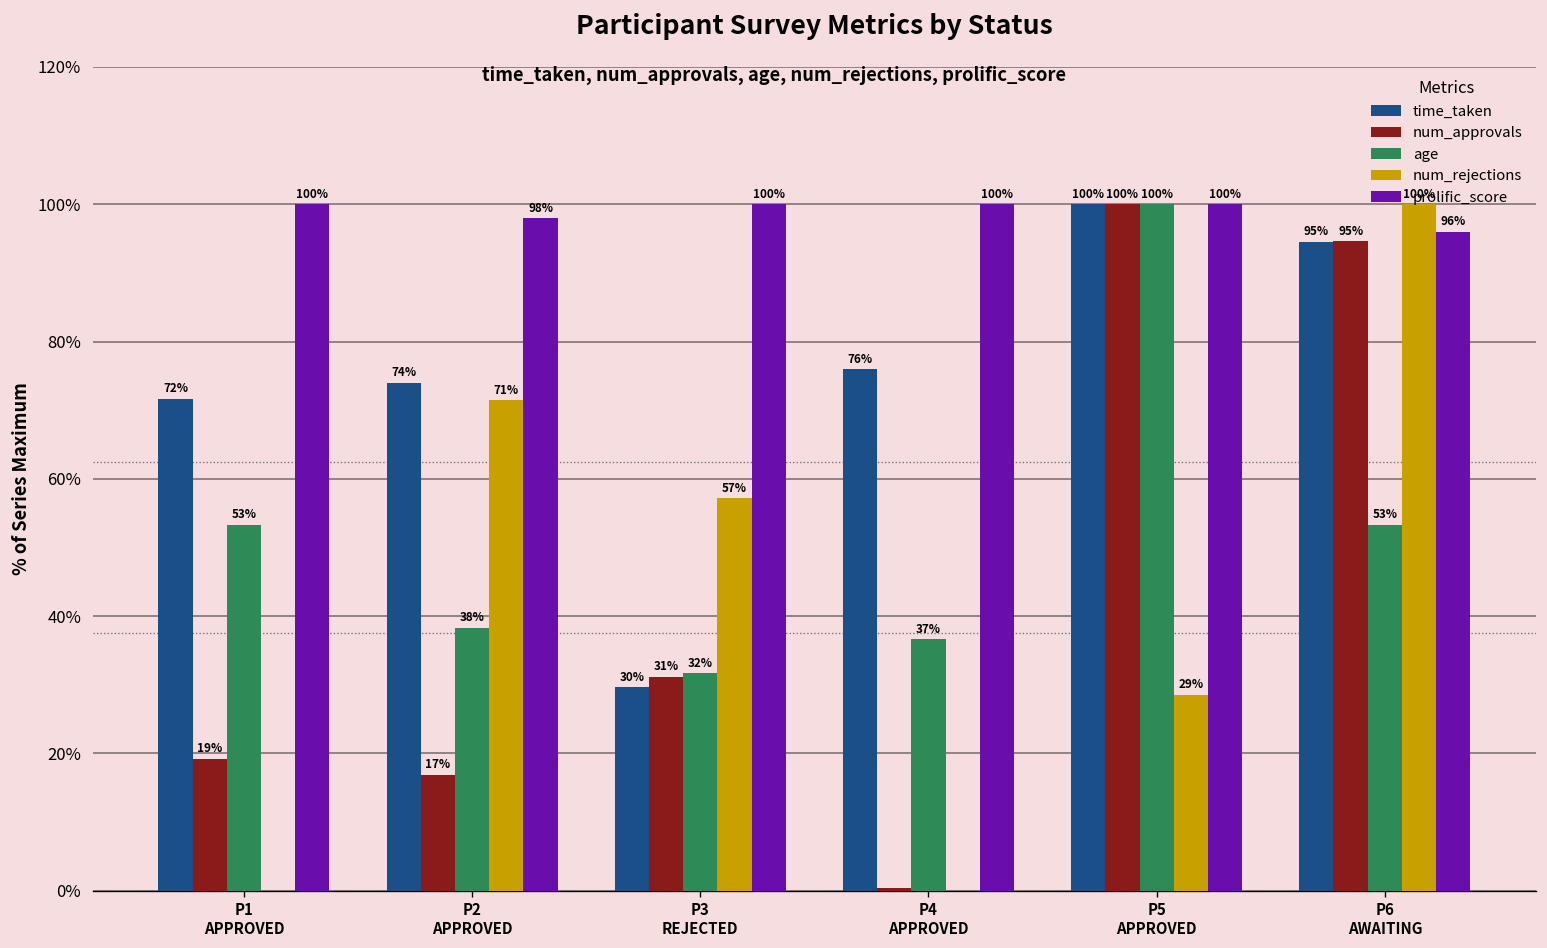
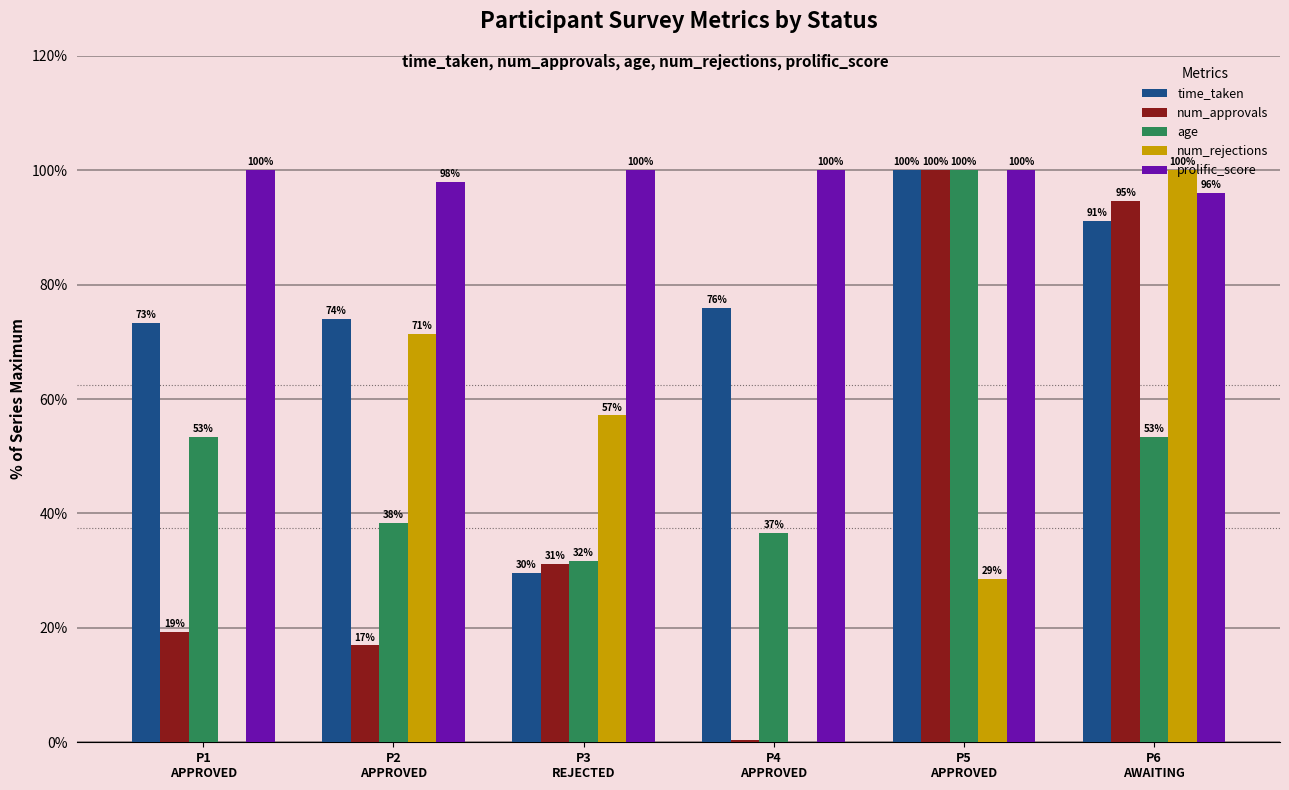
time_taken, P1 APPROVED: 72% -> 73%
time_taken, P6 AWAITING: 95% -> 91%
